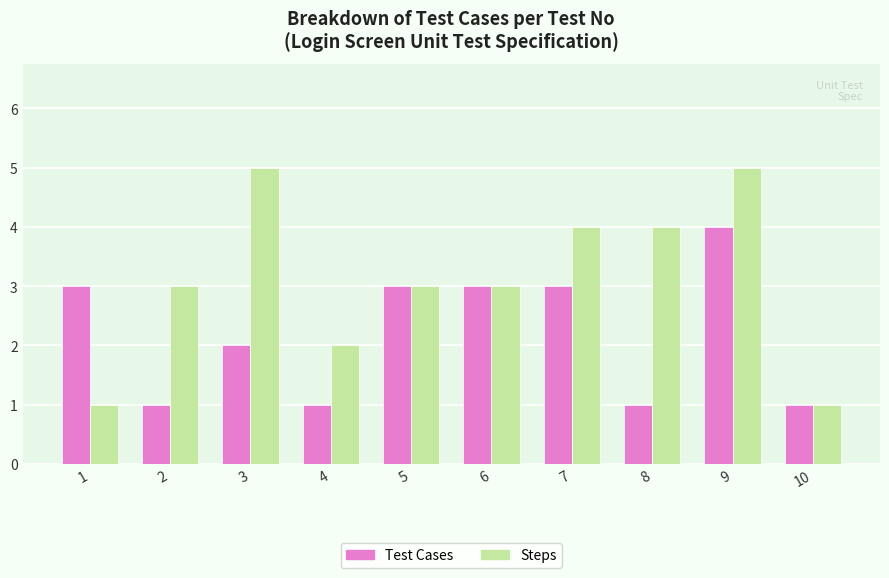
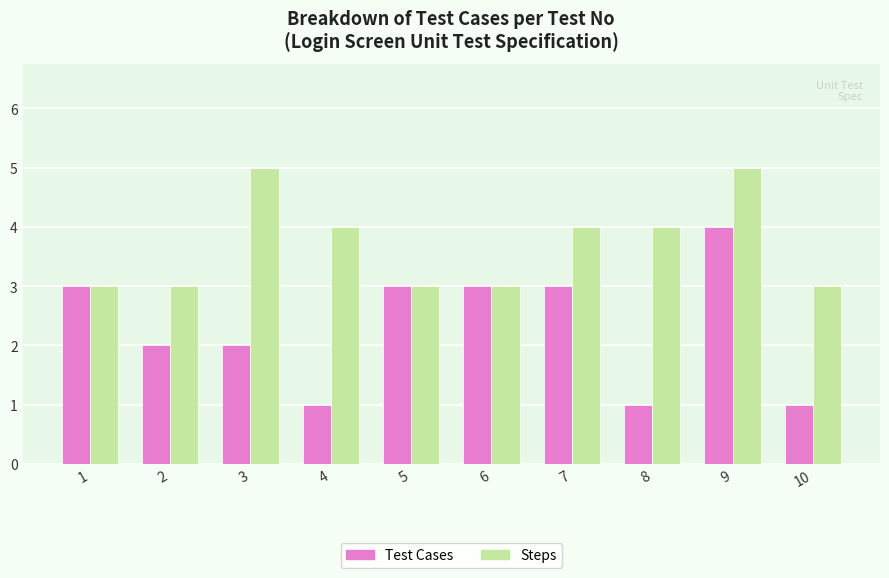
Steps, 1: 1 -> 3
Test Cases, 2: 1 -> 2
Steps, 4: 2 -> 4
Steps, 10: 1 -> 3
